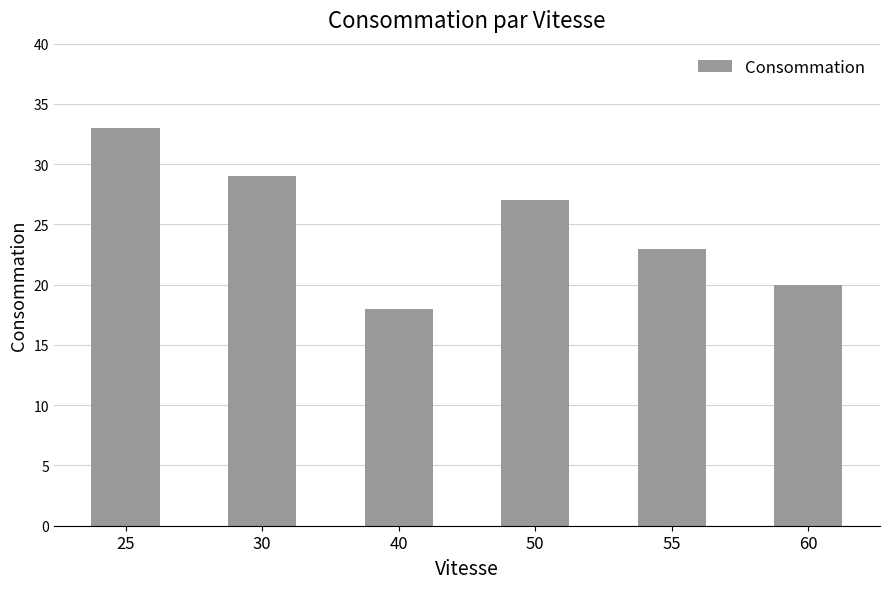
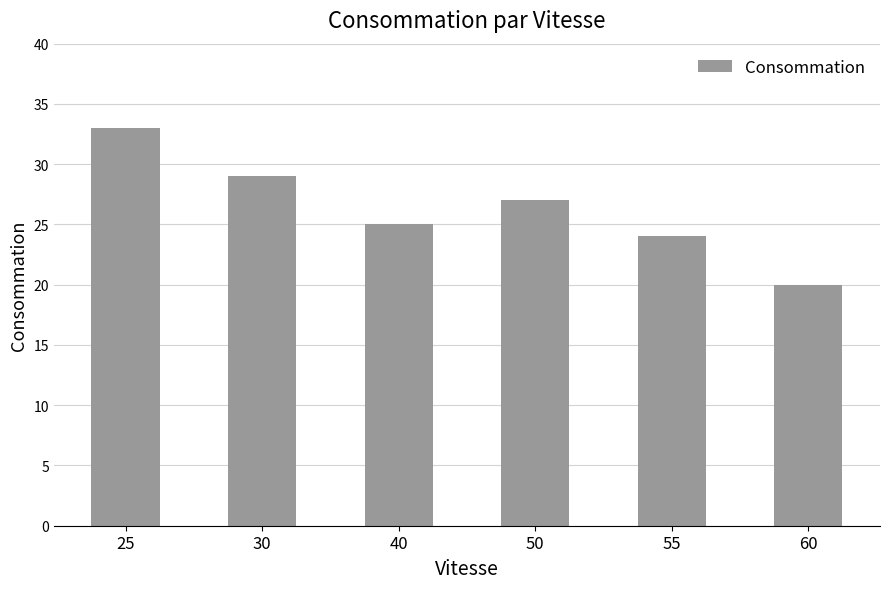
40: 18 -> 25
55: 23 -> 24
